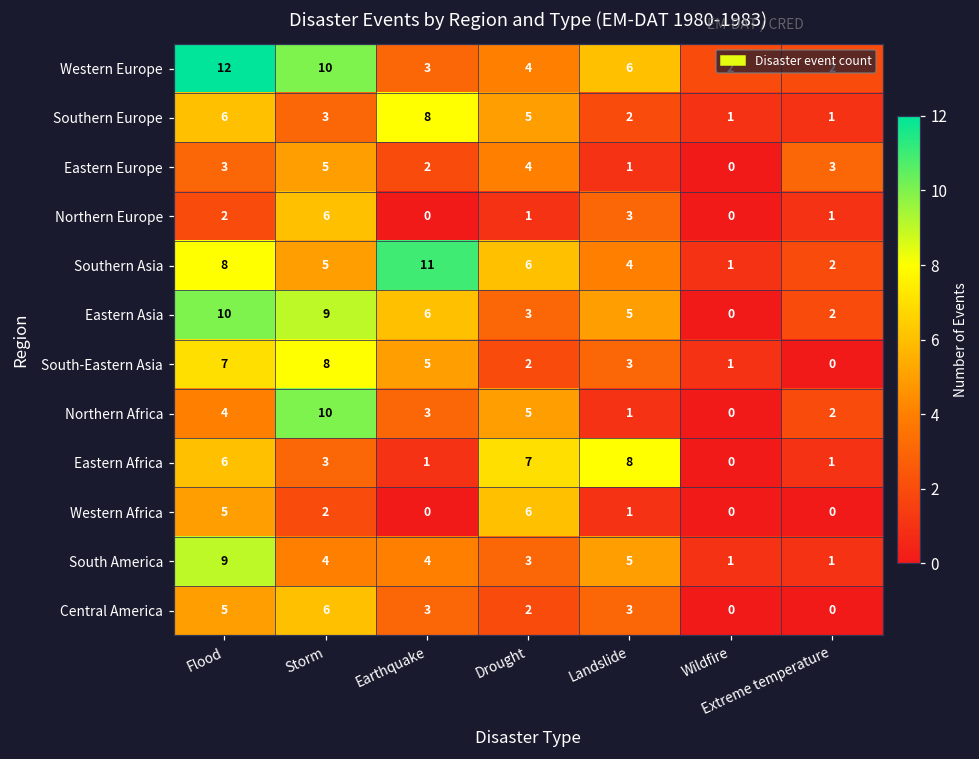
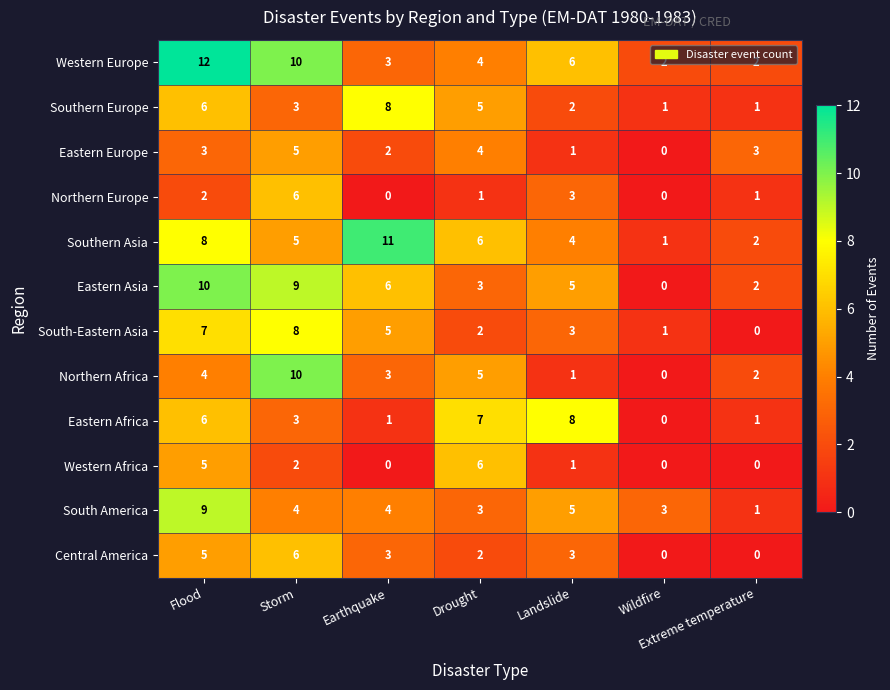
South America, Wildfire: 1 -> 3
